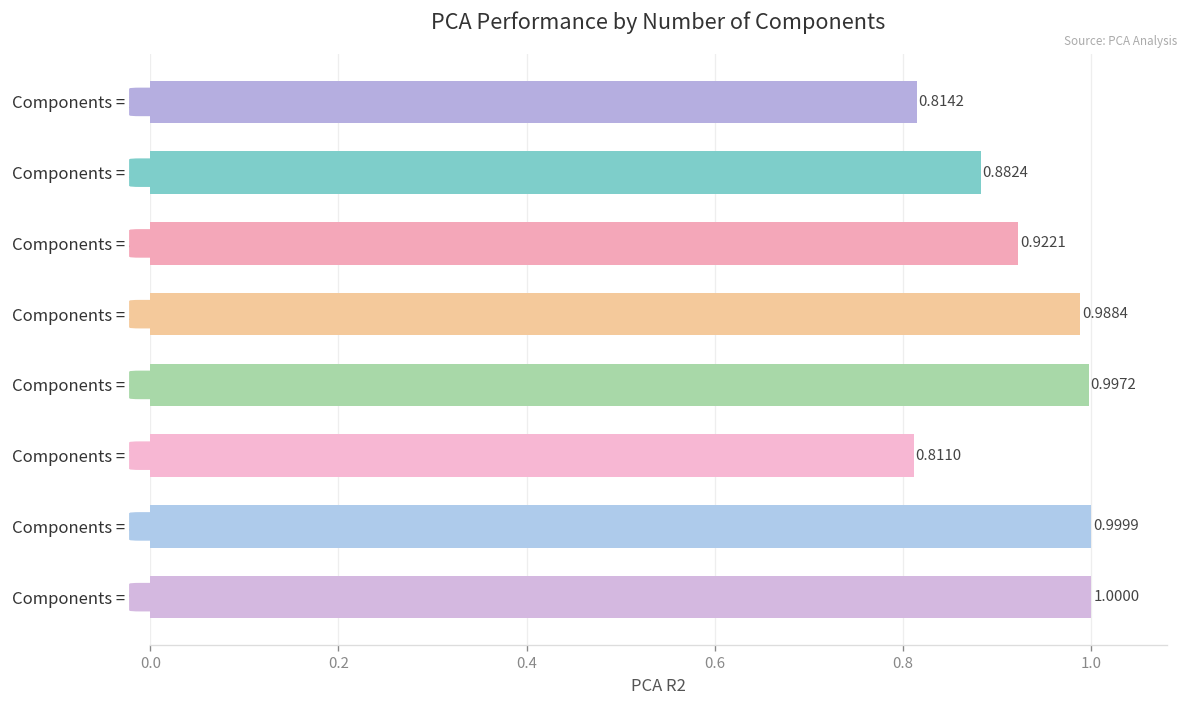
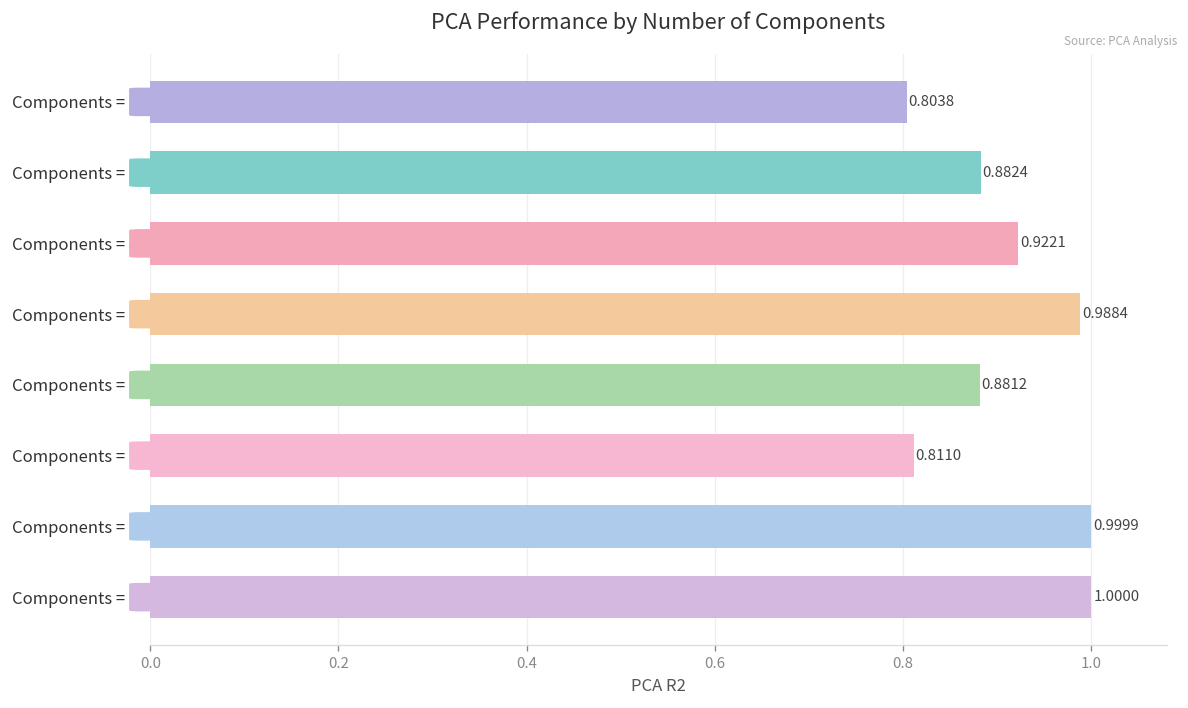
Components = 2: 0.8142 -> 0.8038
Components = 6: 0.9972 -> 0.8812
